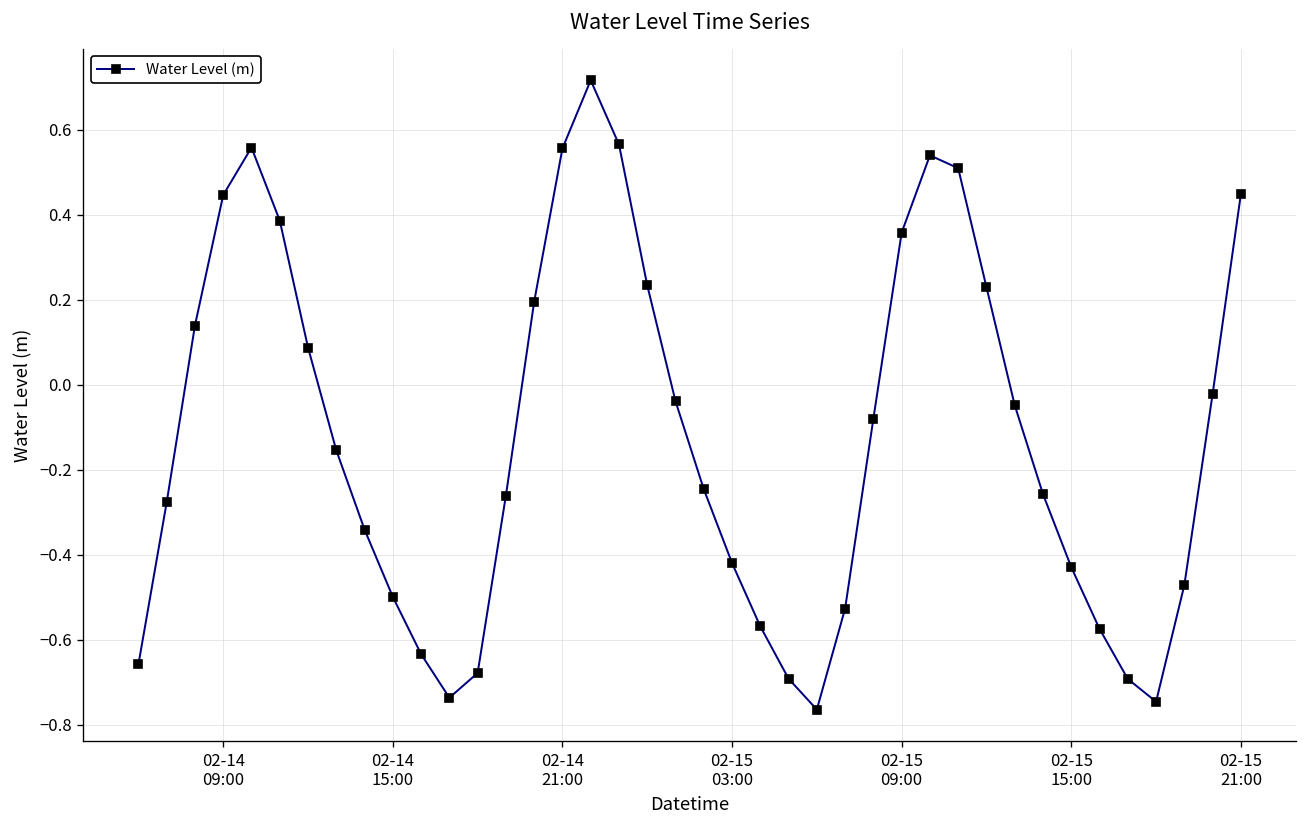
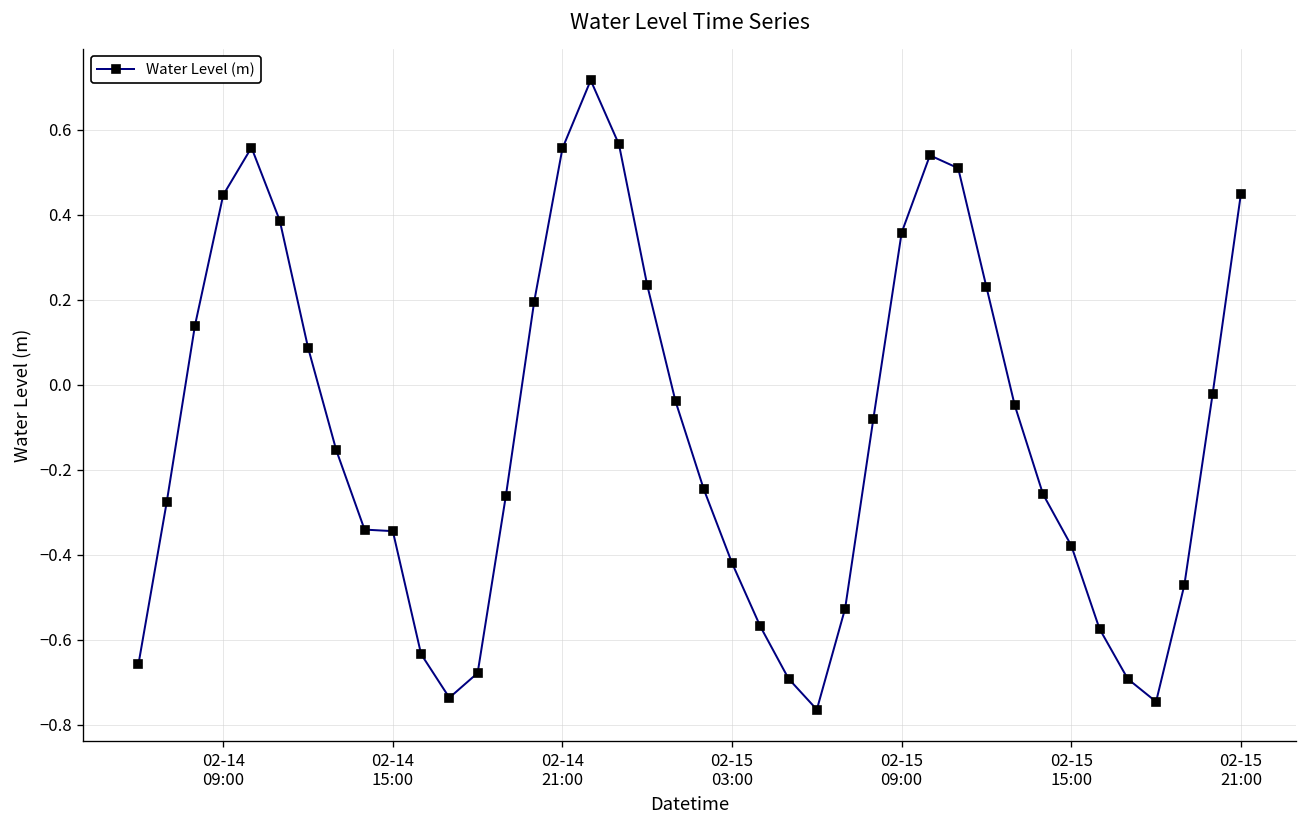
02-14 15:00: -0.50 -> -0.34
02-15 15:00: -0.43 -> -0.38
